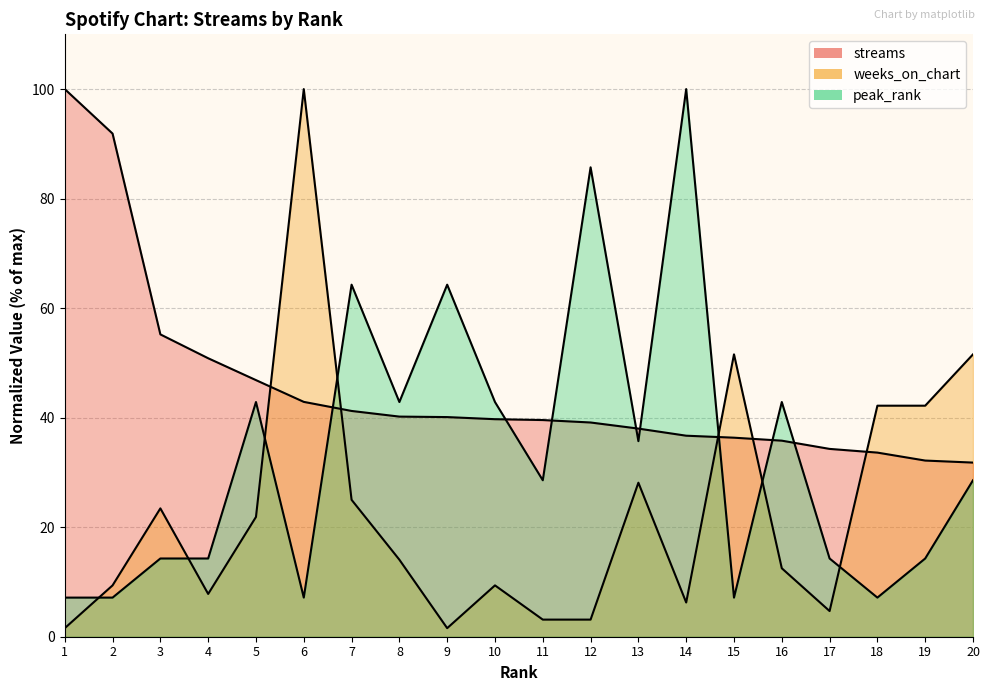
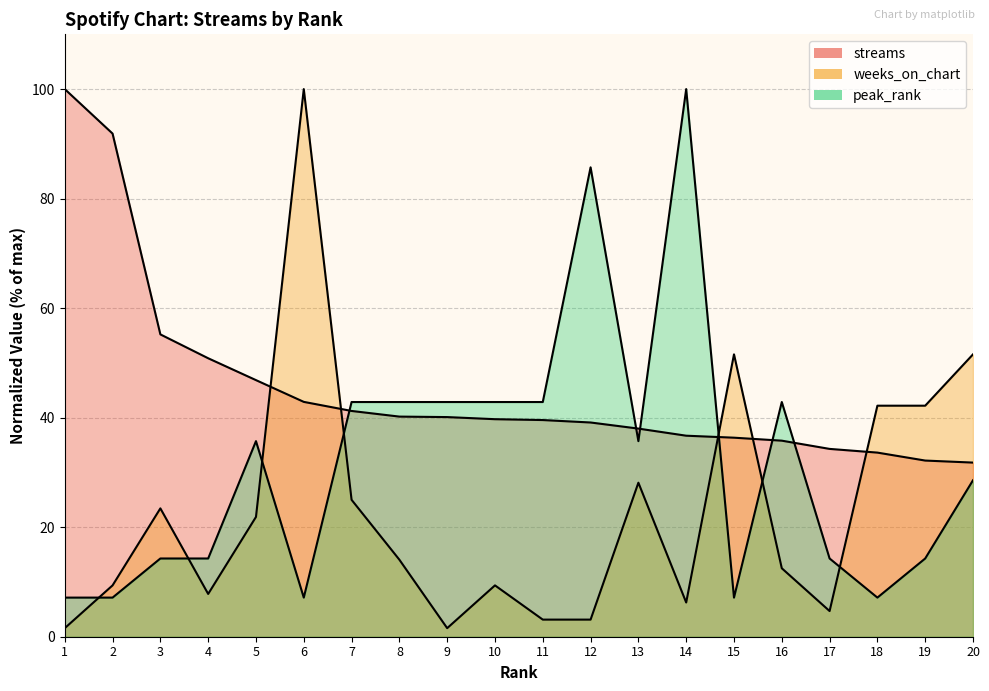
peak_rank, 5: 43 -> 36
peak_rank, 7: 64 -> 43
peak_rank, 9: 64 -> 43
peak_rank, 11: 29 -> 43
